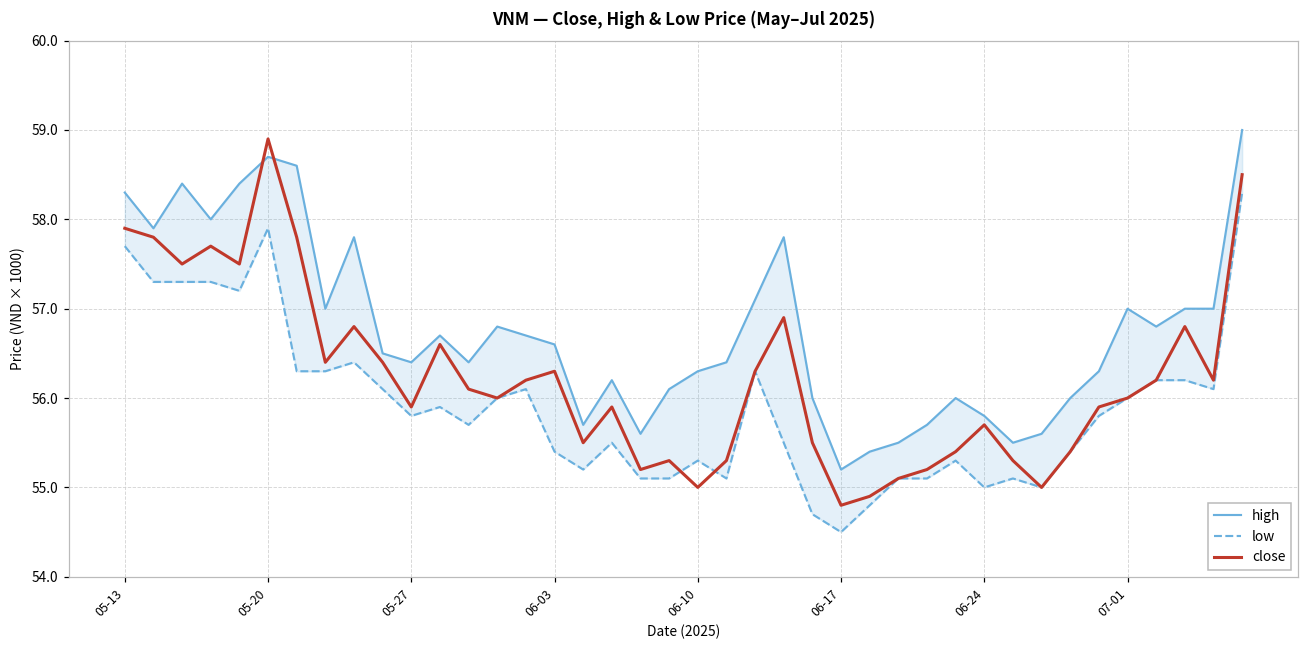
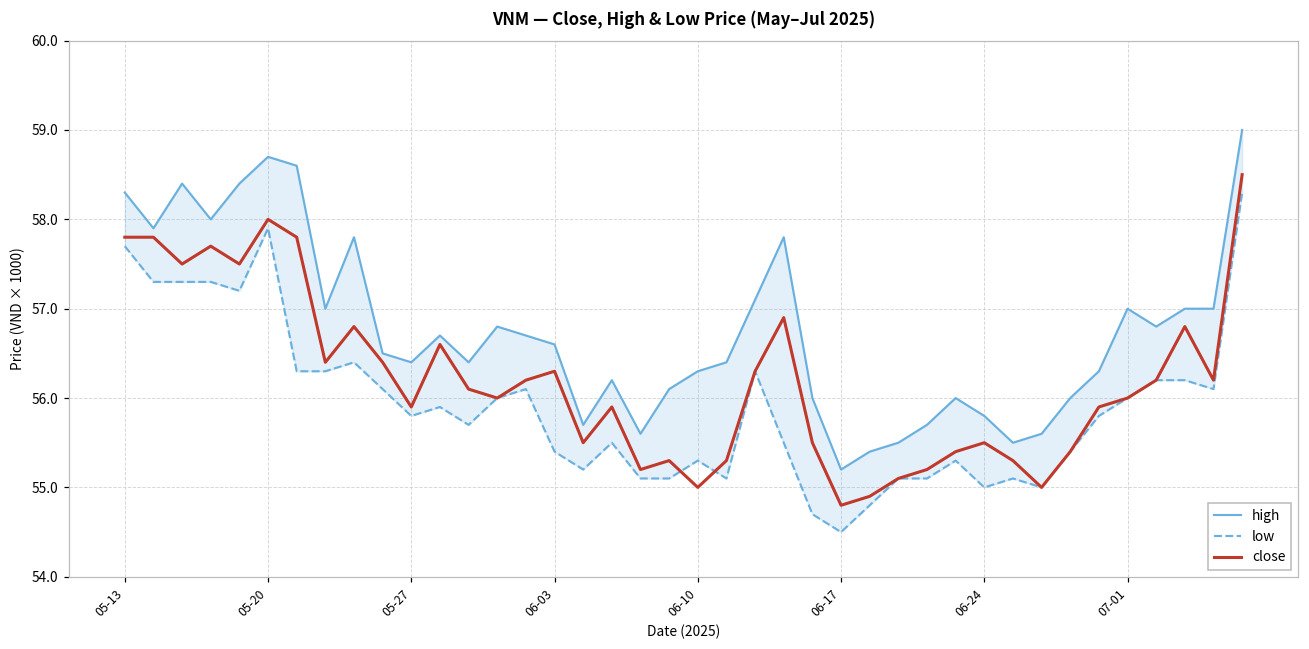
close, 05-13: 57.9 -> 57.8
close, 05-20: 58.9 -> 58.0
close, 06-24: 55.7 -> 55.5
